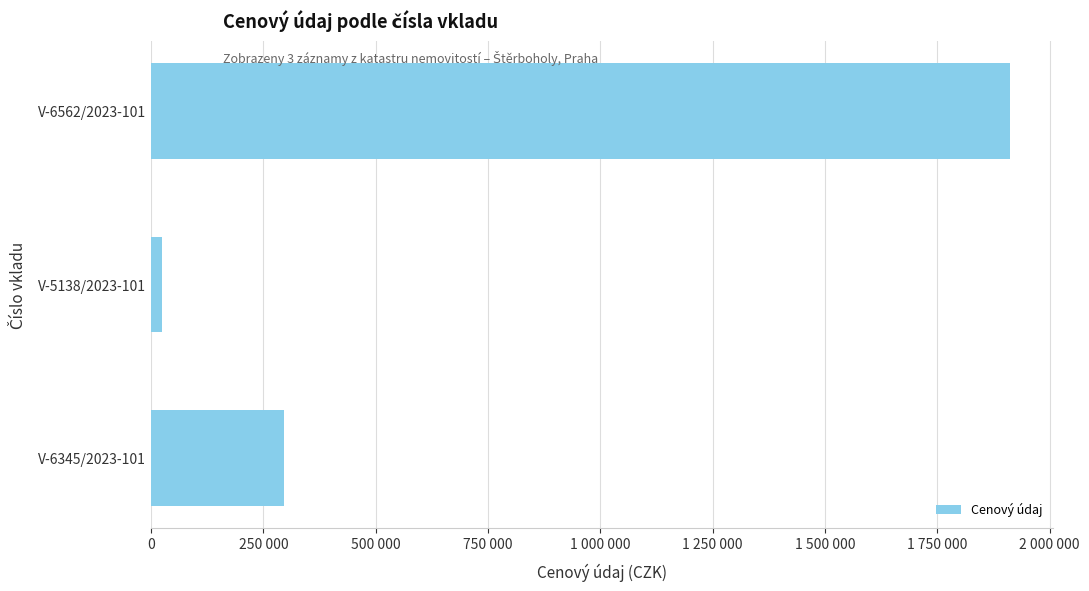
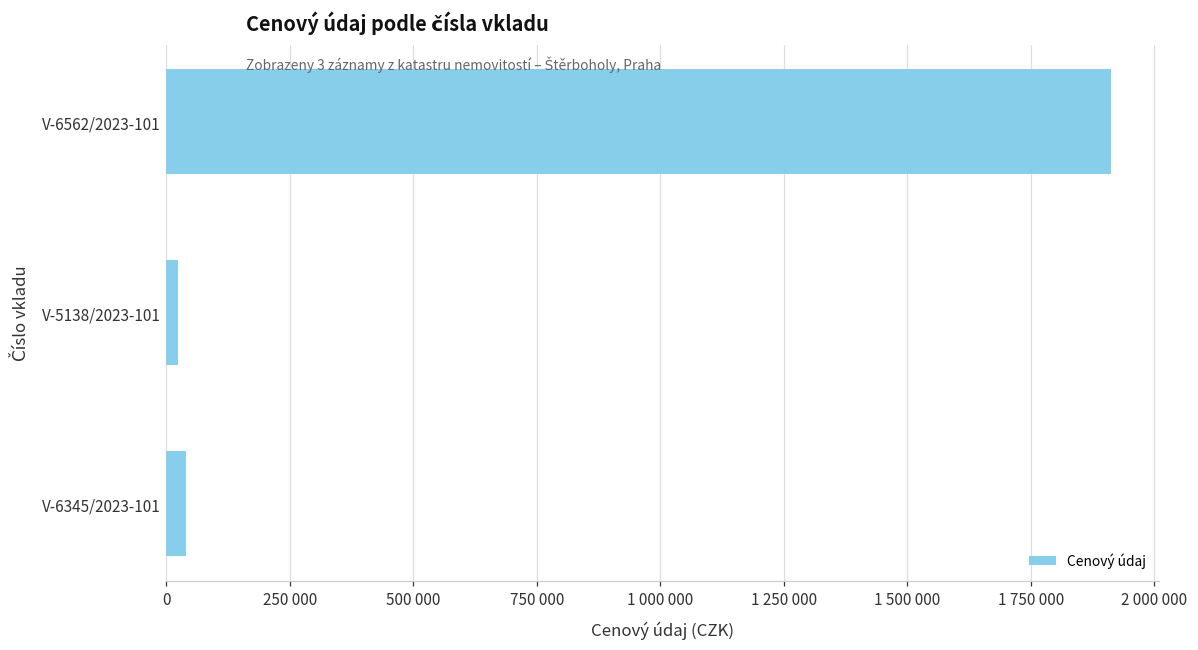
V-6345/2023-101: 300000 -> 40000
